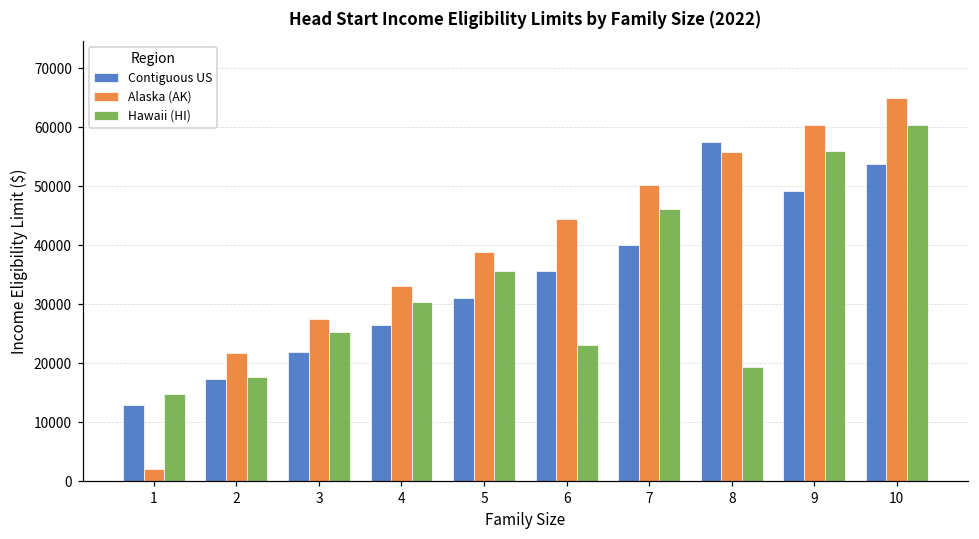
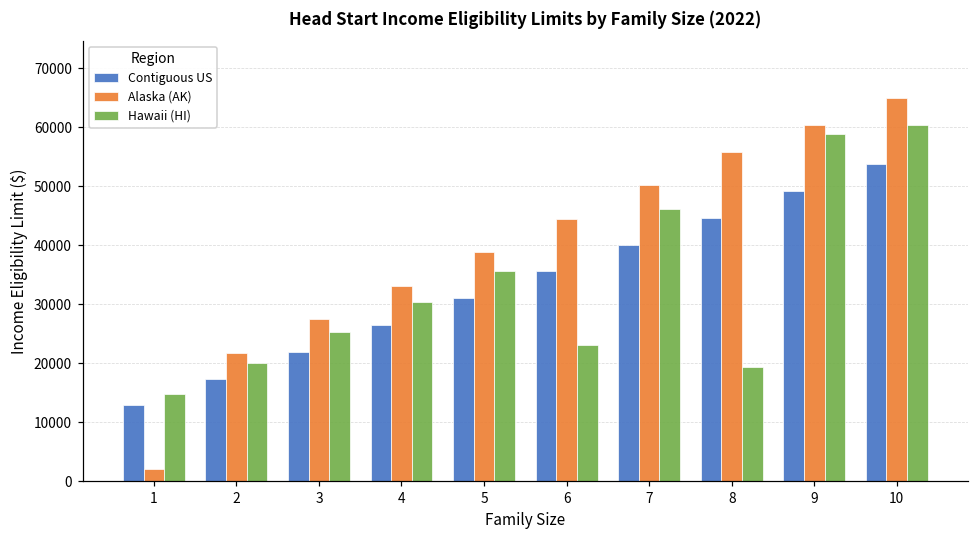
Hawaii (HI), 2: 18000 -> 20000
Contiguous US, 8: 58000 -> 45000
Hawaii (HI), 9: 56000 -> 59000
